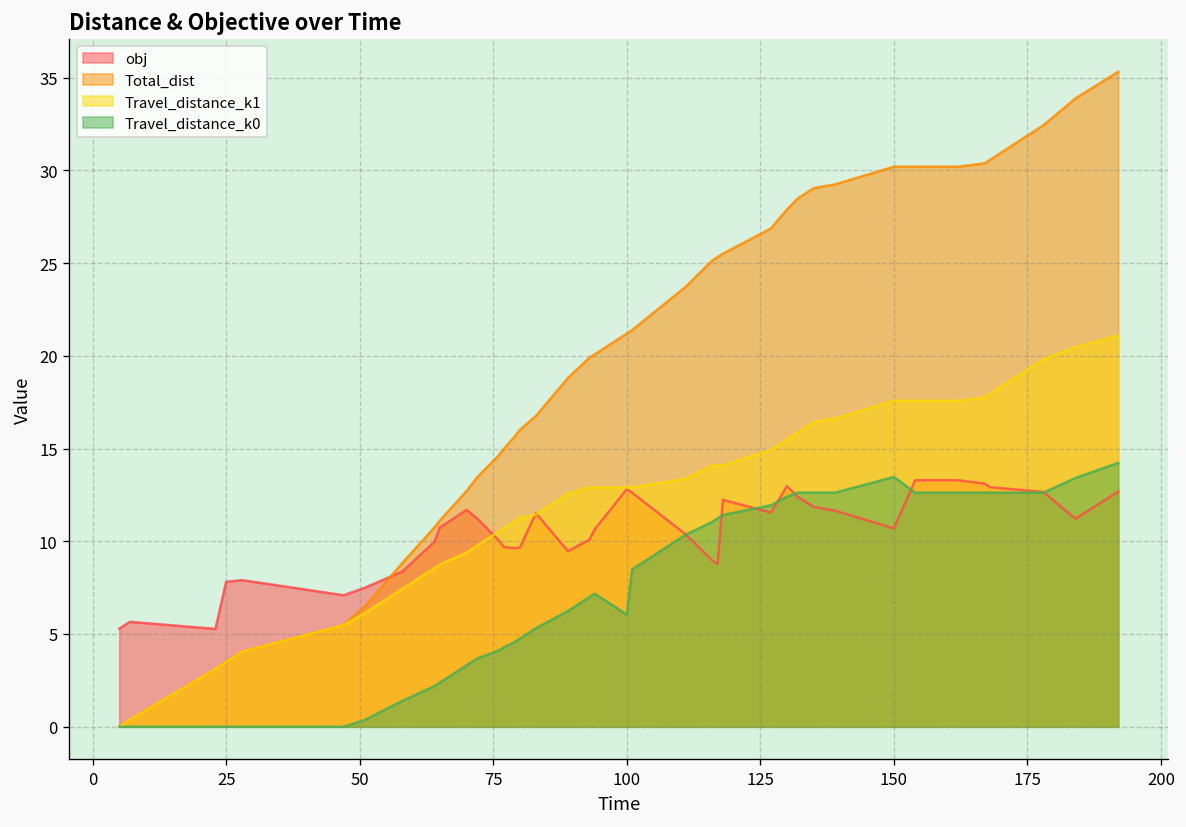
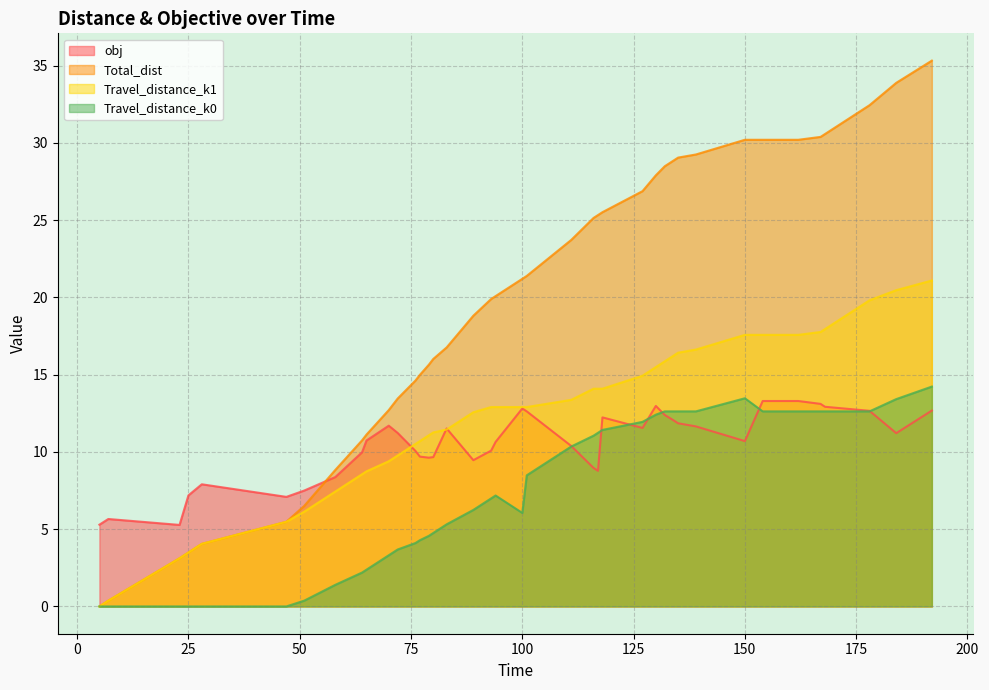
obj, 25: 7.8 -> 7.2
